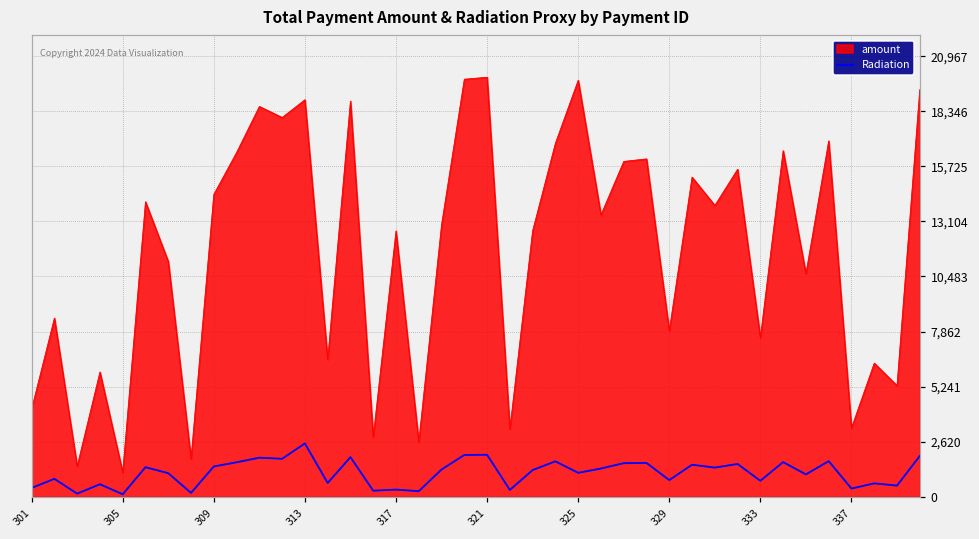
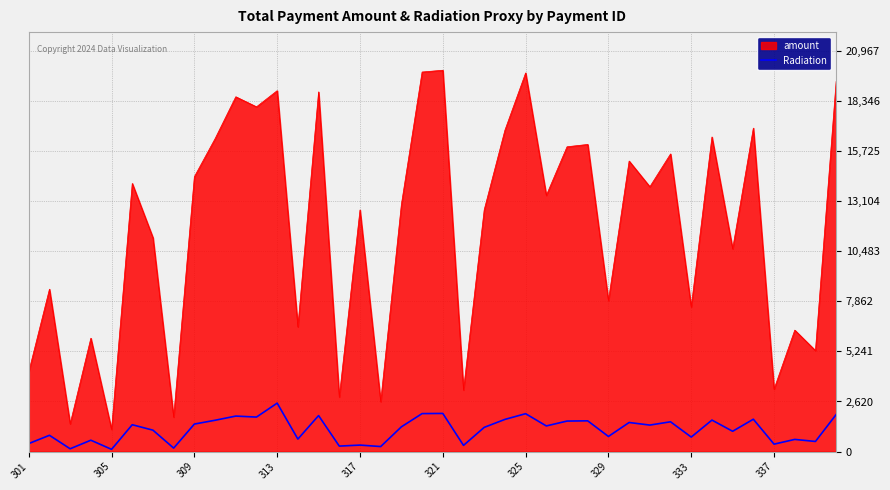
Radiation, 325: 1,100 -> 2,000
